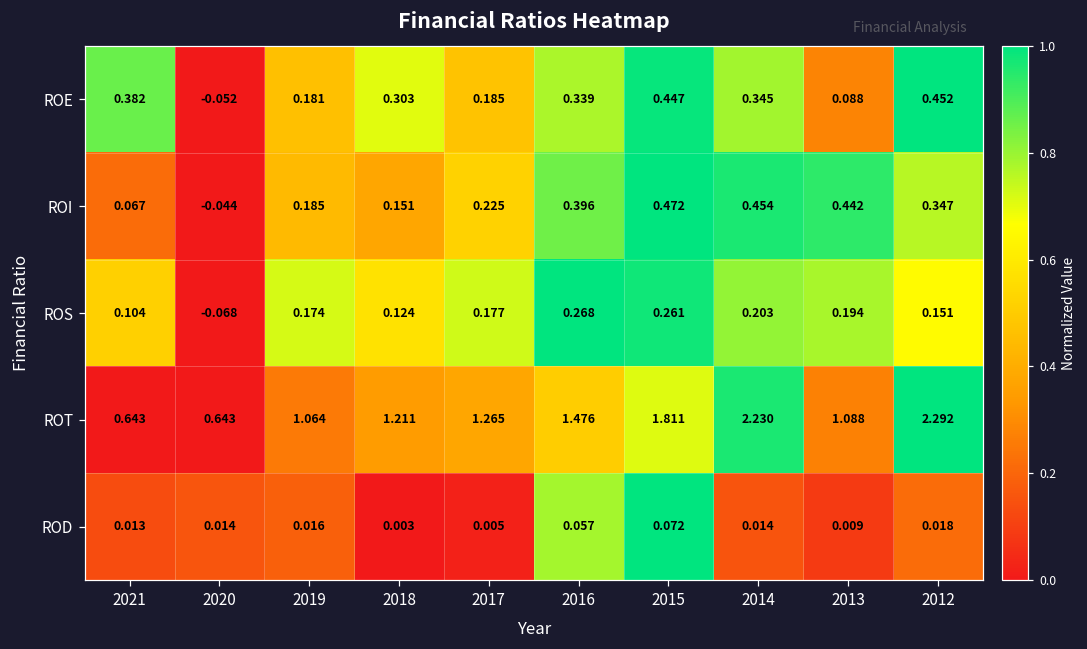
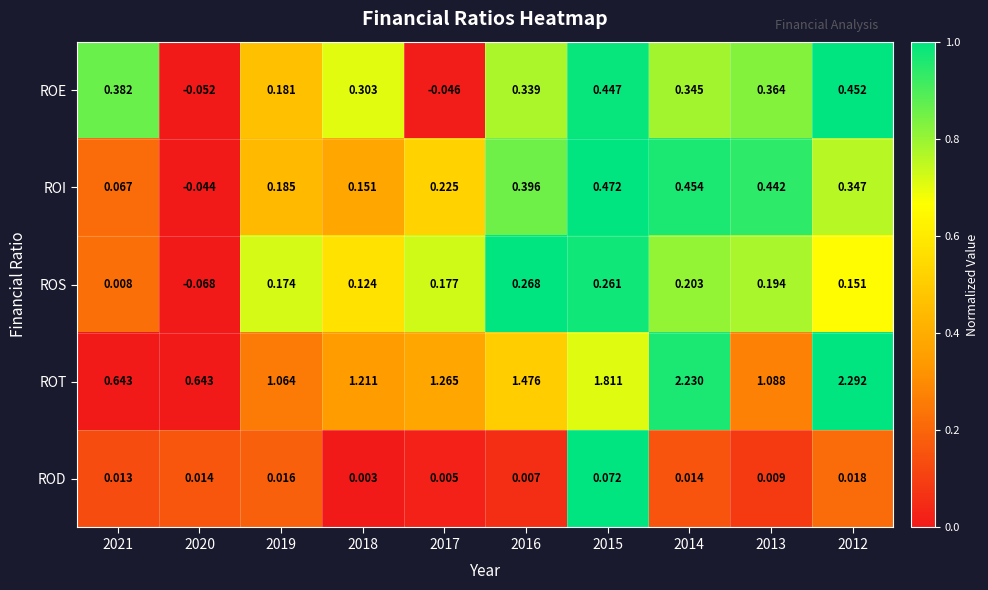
ROE, 2017: 0.185 -> -0.046
ROE, 2013: 0.088 -> 0.364
ROS, 2021: 0.104 -> 0.008
ROD, 2016: 0.057 -> 0.007
